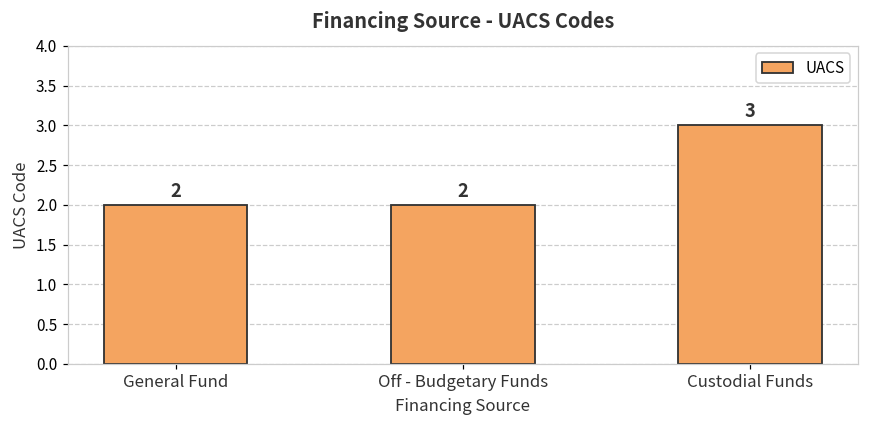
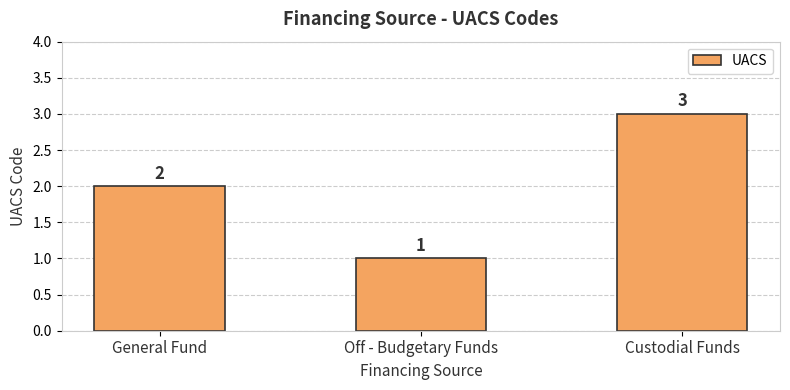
Off - Budgetary Funds: 2 -> 1
